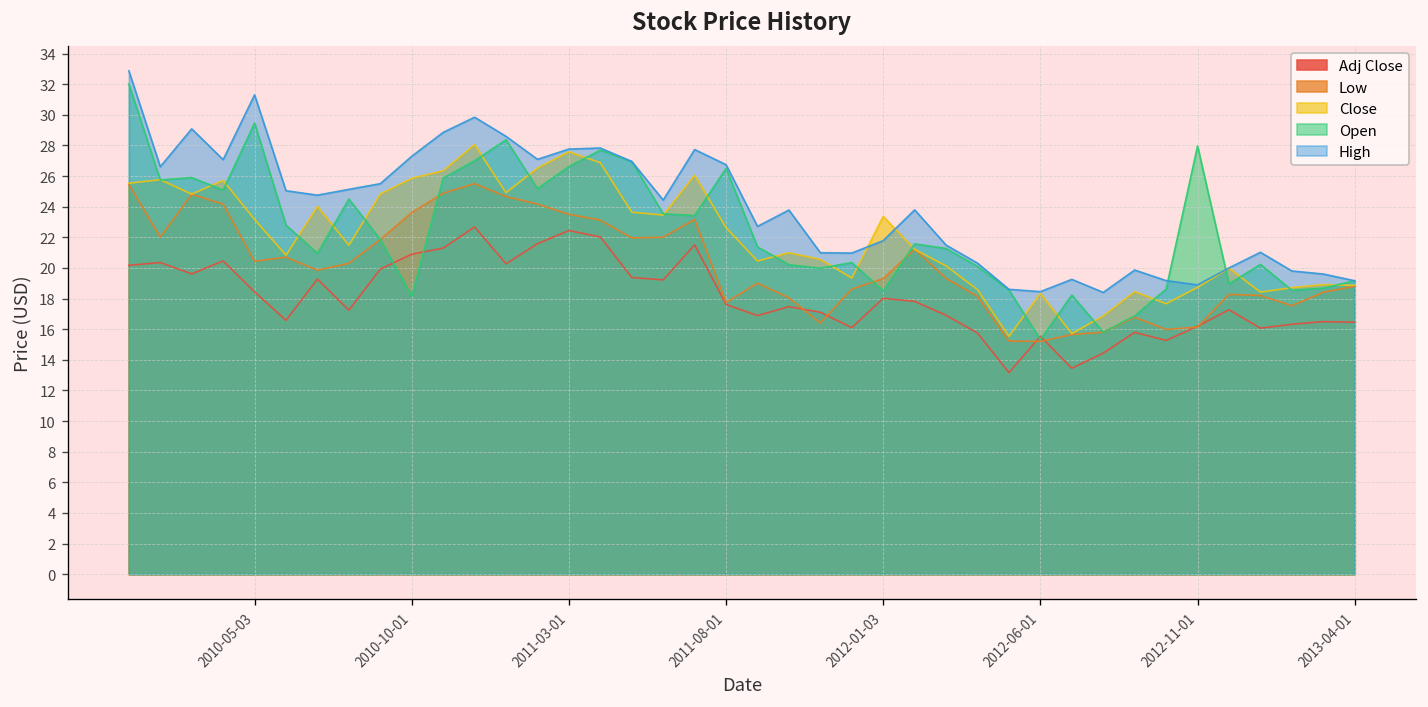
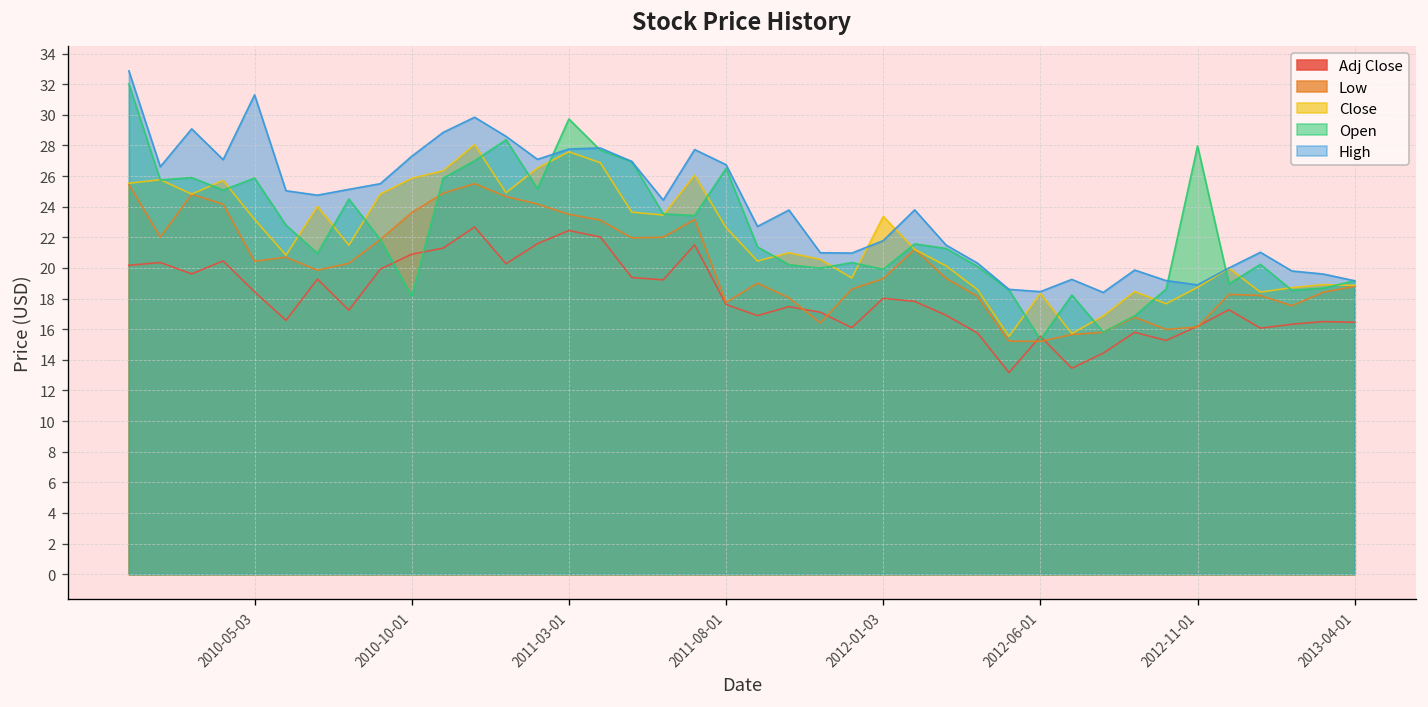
Open, 2010-05-03: 29.5 -> 25.9
Open, 2011-03-01: 26.6 -> 29.7
Open, 2012-01-03: 18.5 -> 19.9
